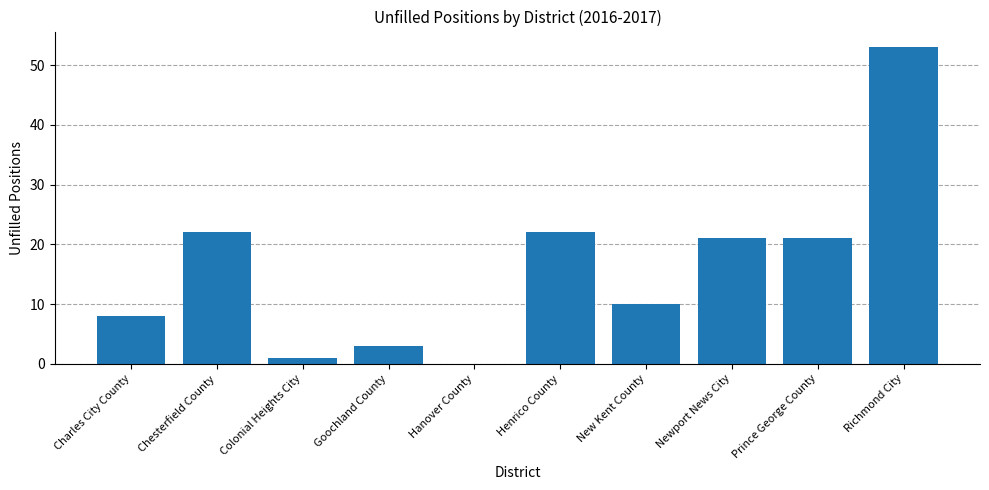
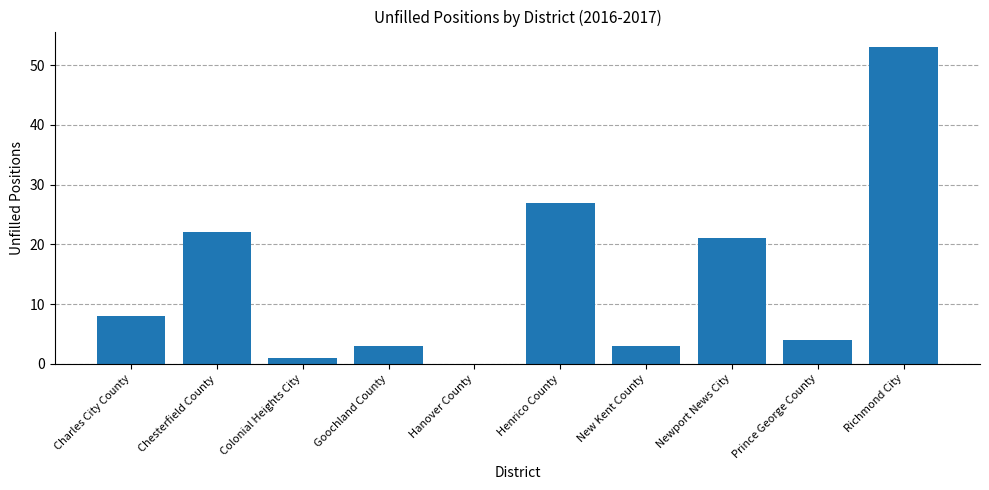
Henrico County: 22 -> 27
New Kent County: 10 -> 3
Prince George County: 21 -> 4
